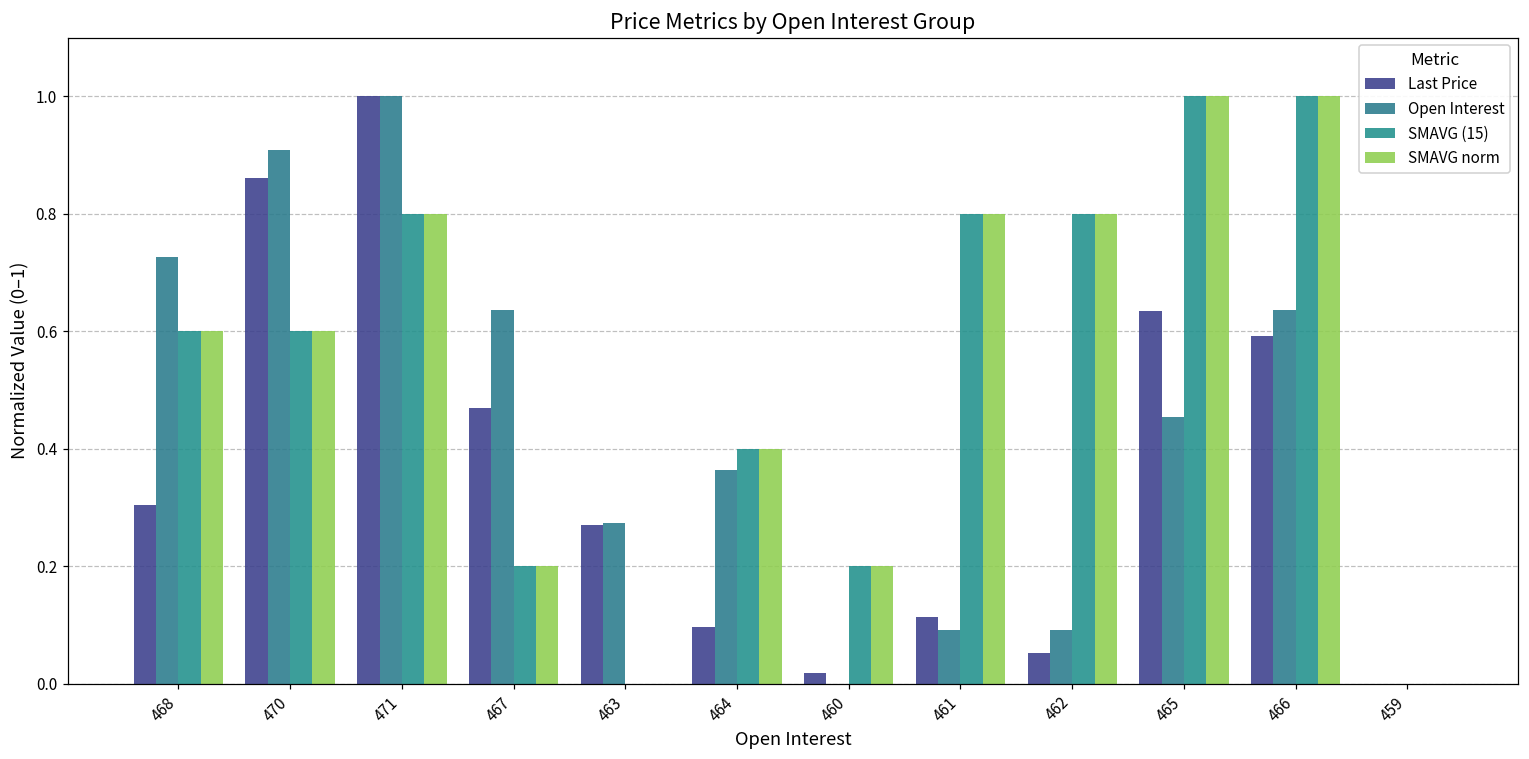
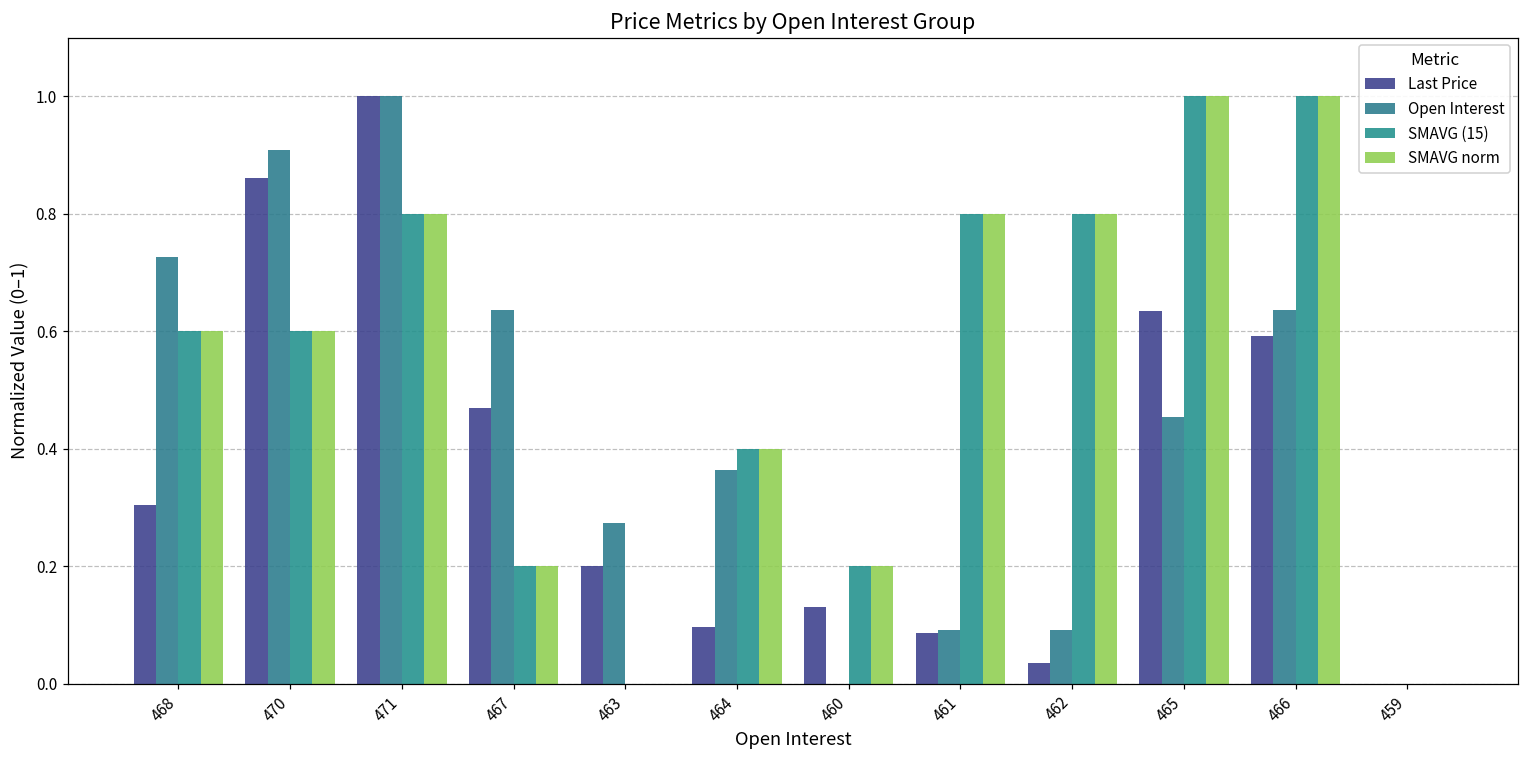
Last Price, 463: 0.27 -> 0.20
Last Price, 460: 0.02 -> 0.13
Last Price, 461: 0.11 -> 0.09
Last Price, 462: 0.05 -> 0.03
